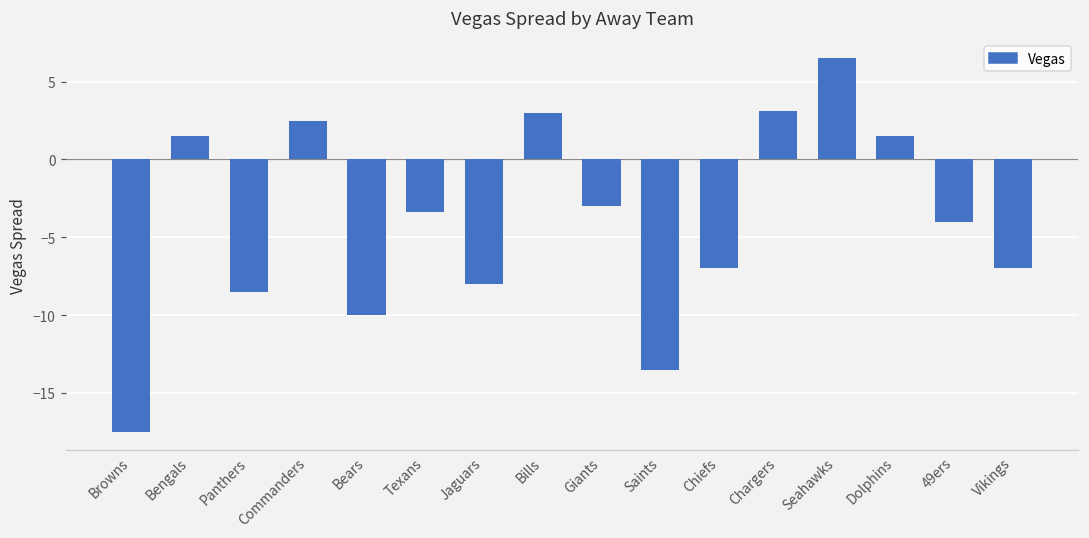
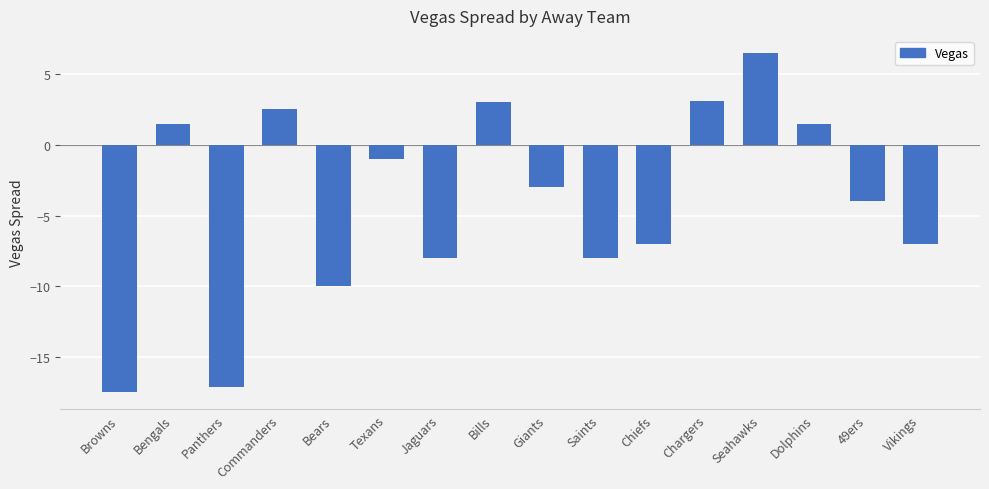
Panthers: -8.5 -> -17.1
Texans: -3.4 -> -1.0
Saints: -13.5 -> -8.0
